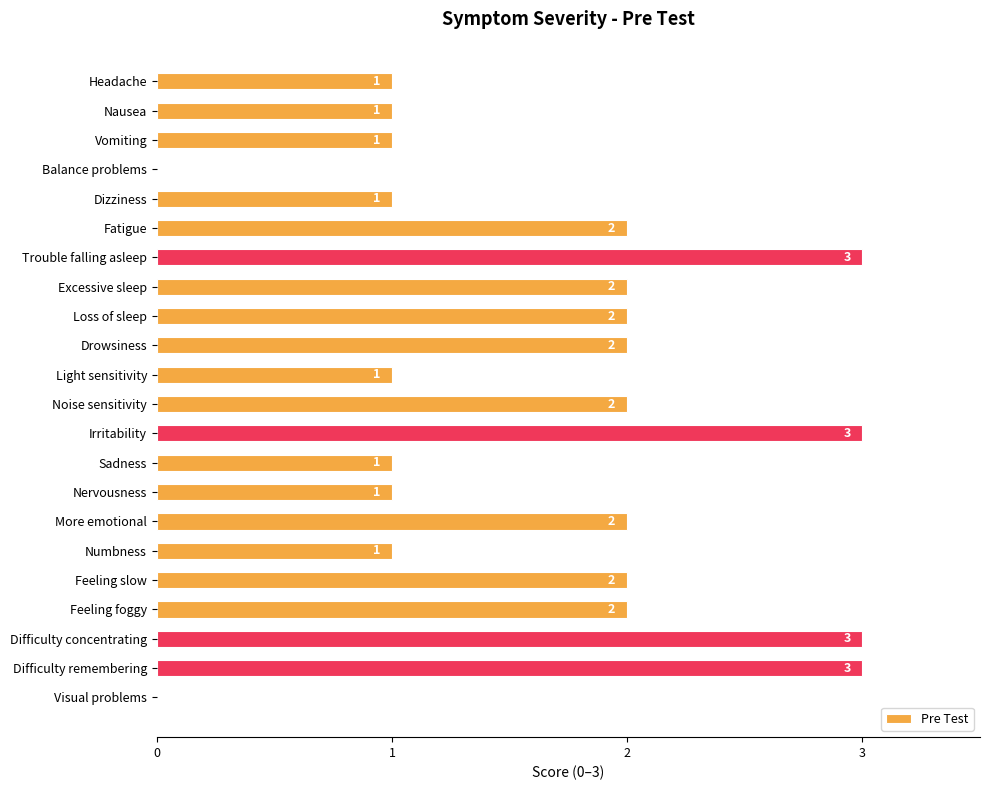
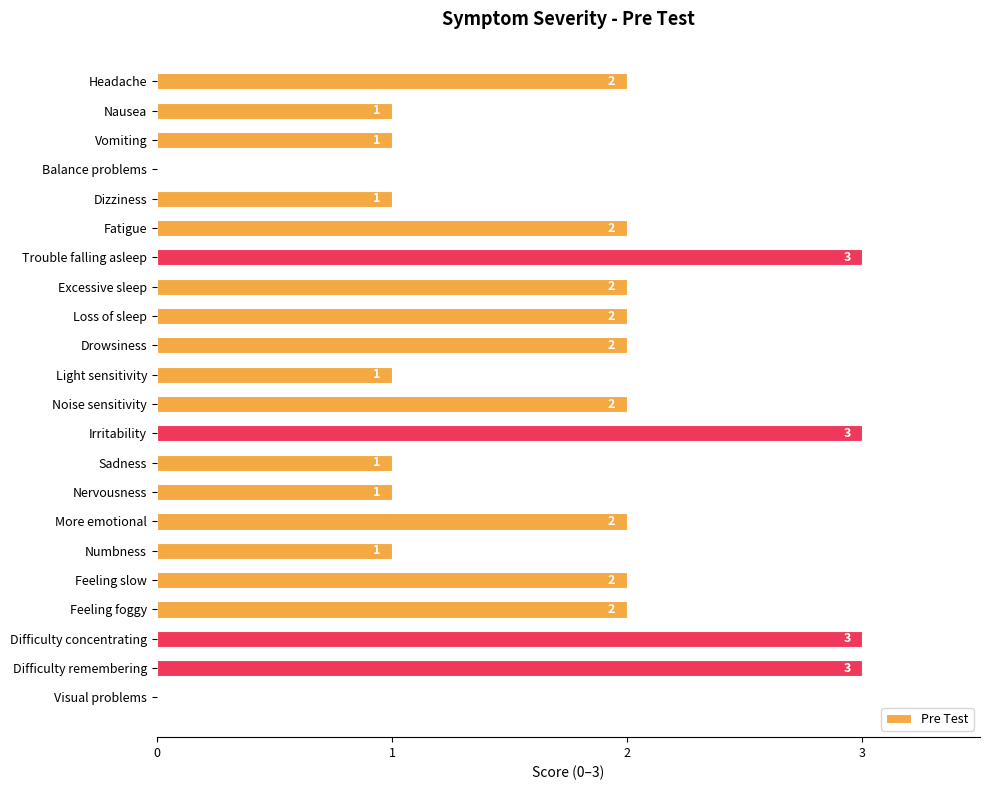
Headache: 1 -> 2
